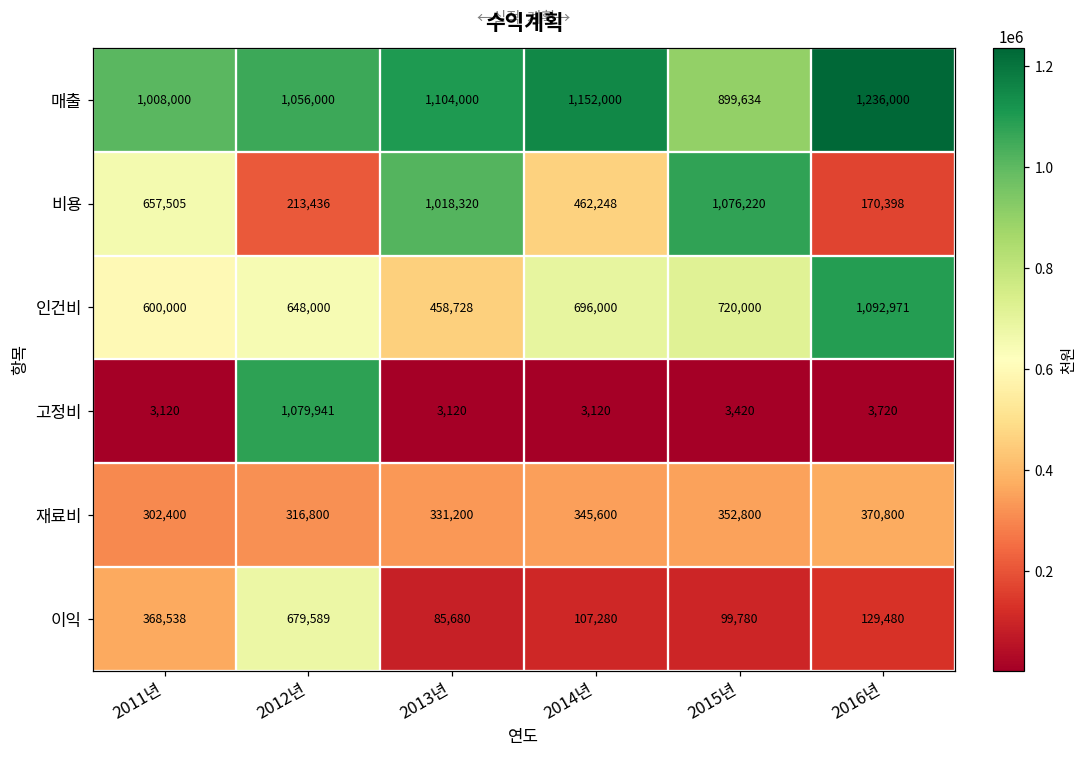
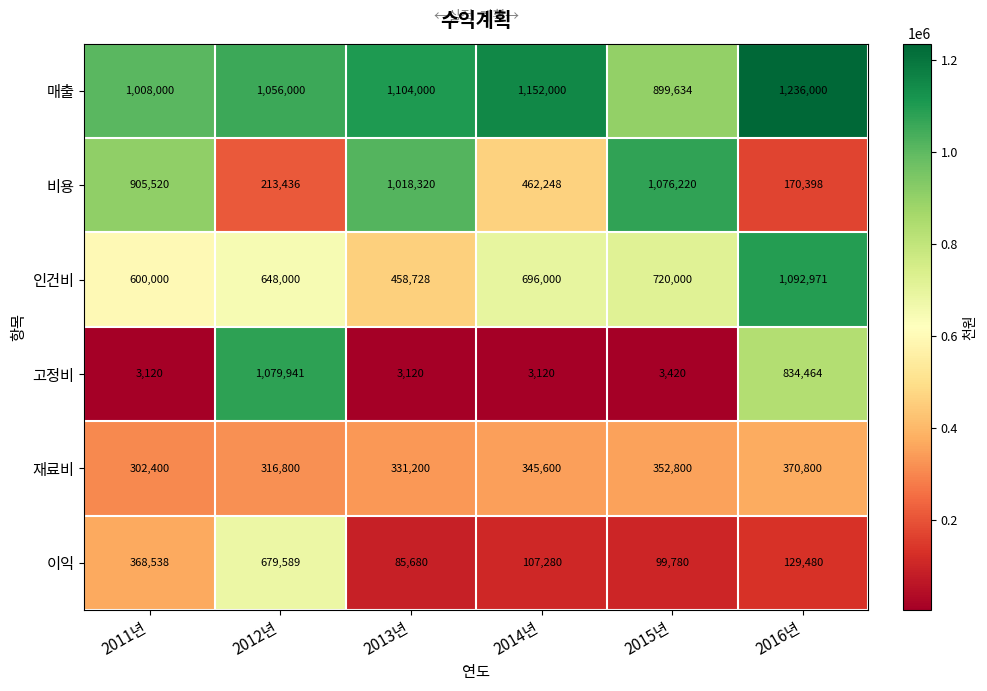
비용, 2011년: 657,505 -> 905,520
고정비, 2016년: 3,720 -> 834,464
